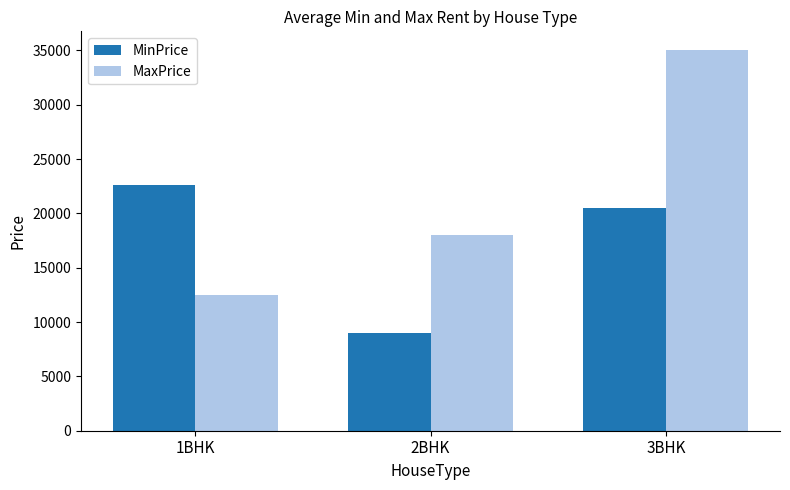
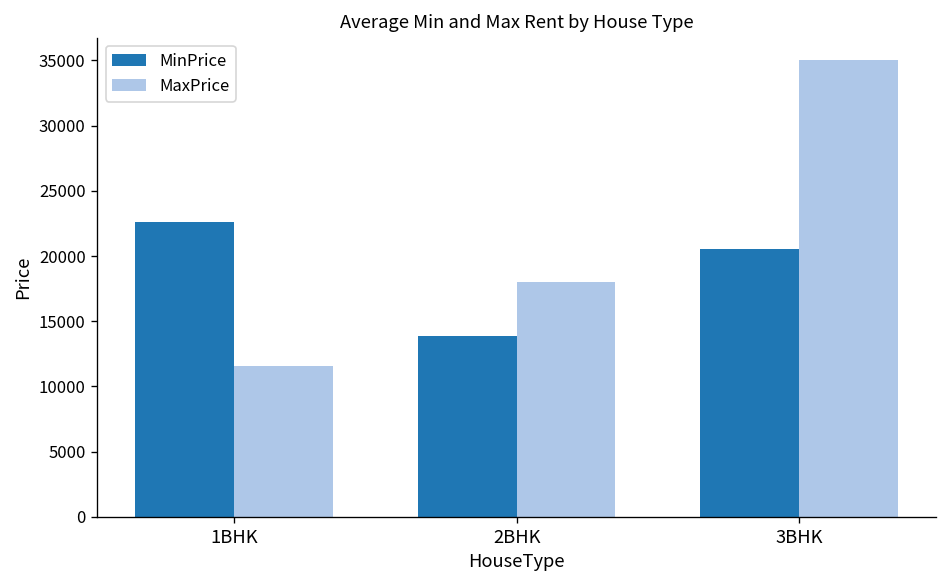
MaxPrice, 1BHK: 12500 -> 11500
MinPrice, 2BHK: 9000 -> 13900
